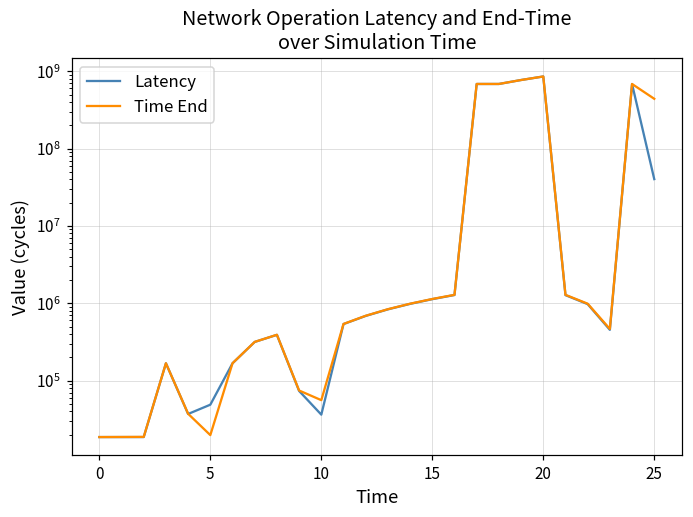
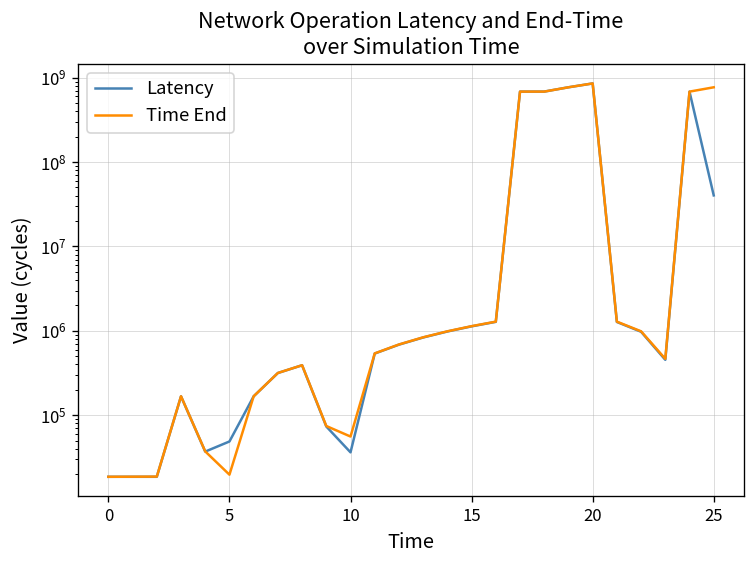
Time End, 25: 400000000 -> 800000000
